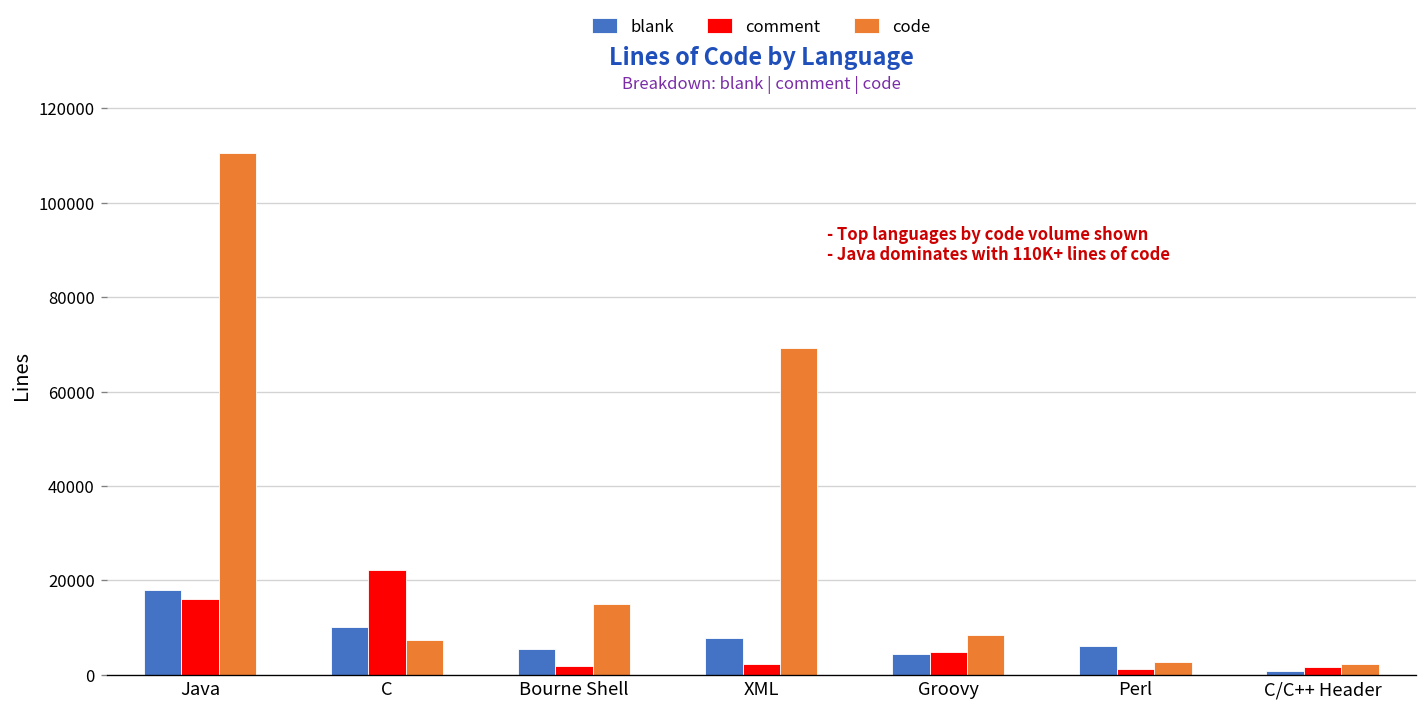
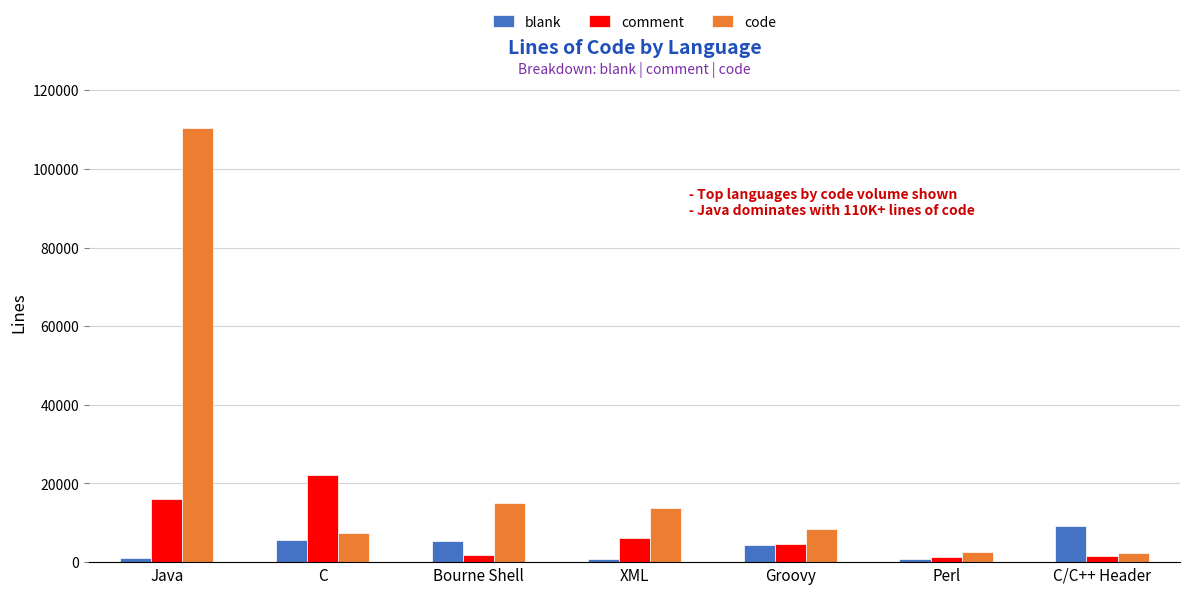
blank, Java: 18000 -> 1000
blank, C: 10000 -> 6000
blank, XML: 8000 -> 1000
comment, XML: 2000 -> 6000
code, XML: 69000 -> 14000
blank, Perl: 6000 -> 1000
blank, C/C++ Header: 1000 -> 9000
